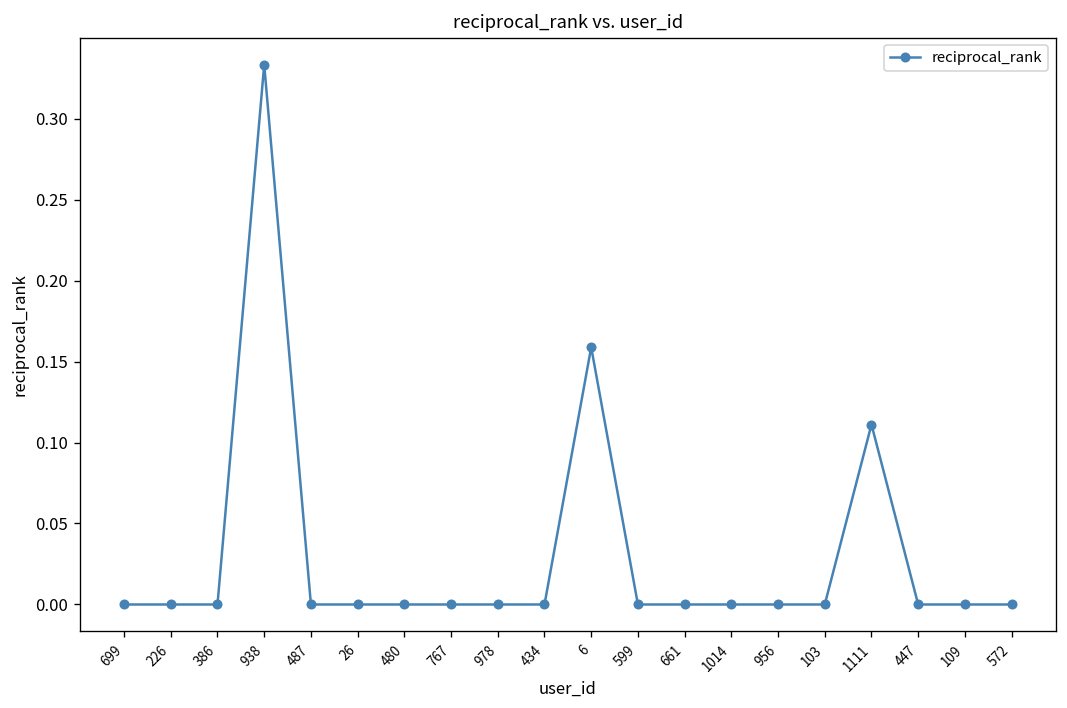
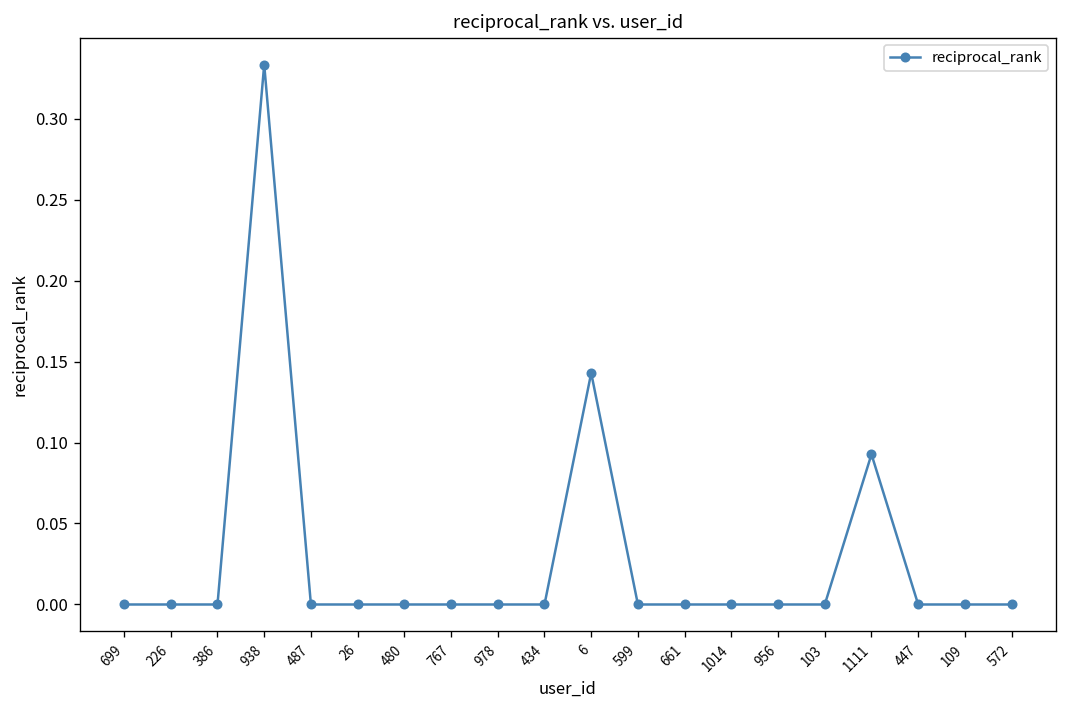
6: 0.159 -> 0.143
1111: 0.111 -> 0.093
